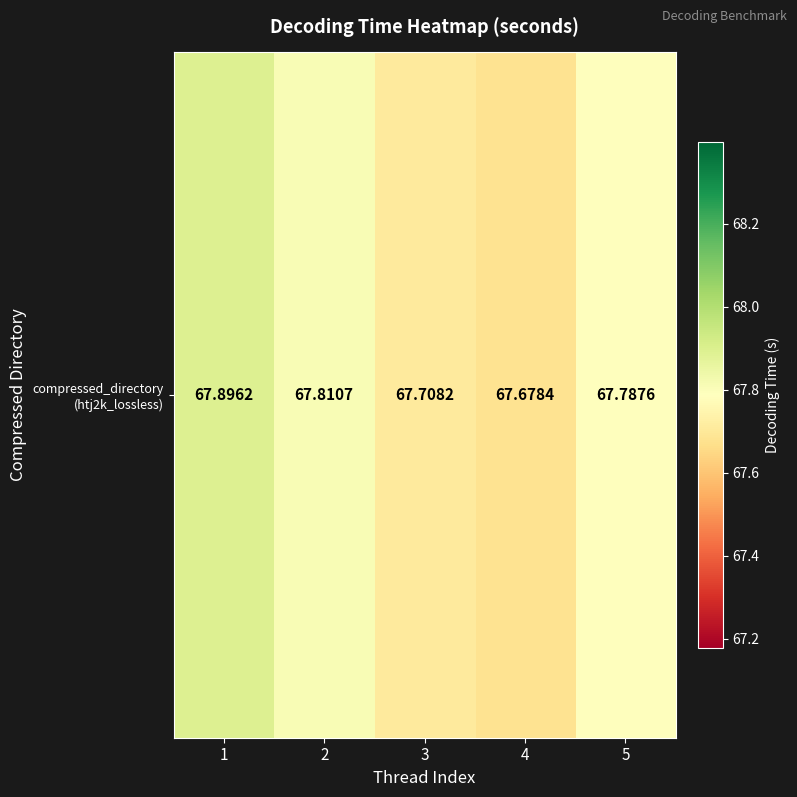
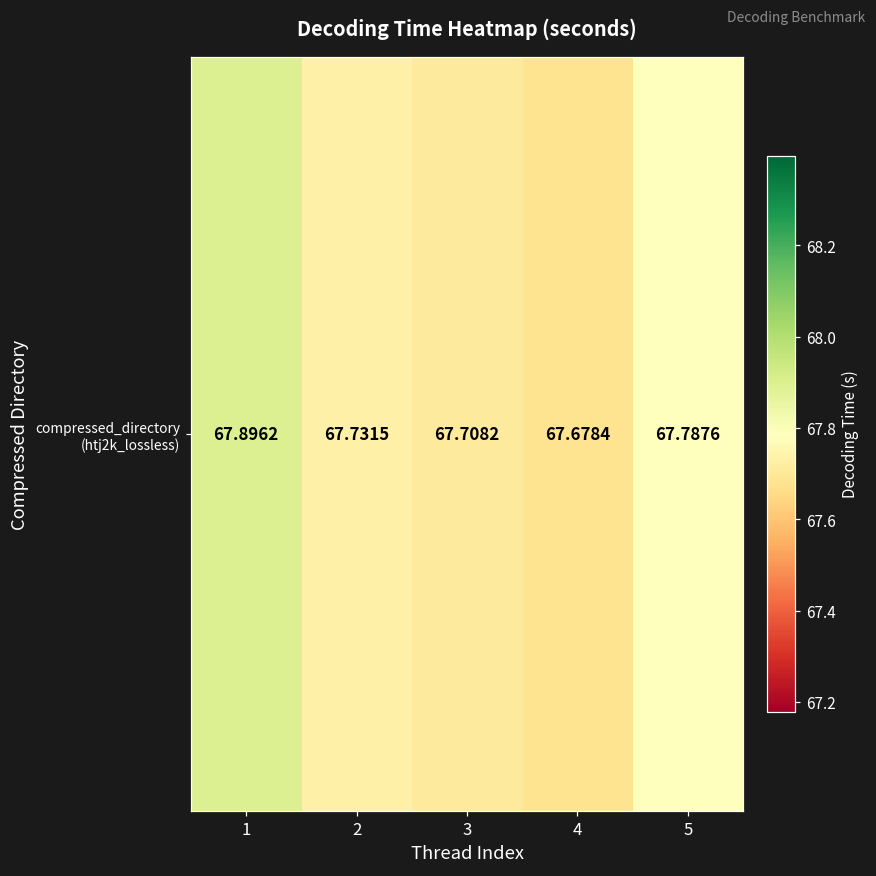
compressed_directory (htj2k_lossless), 2: 67.8107 -> 67.7315
